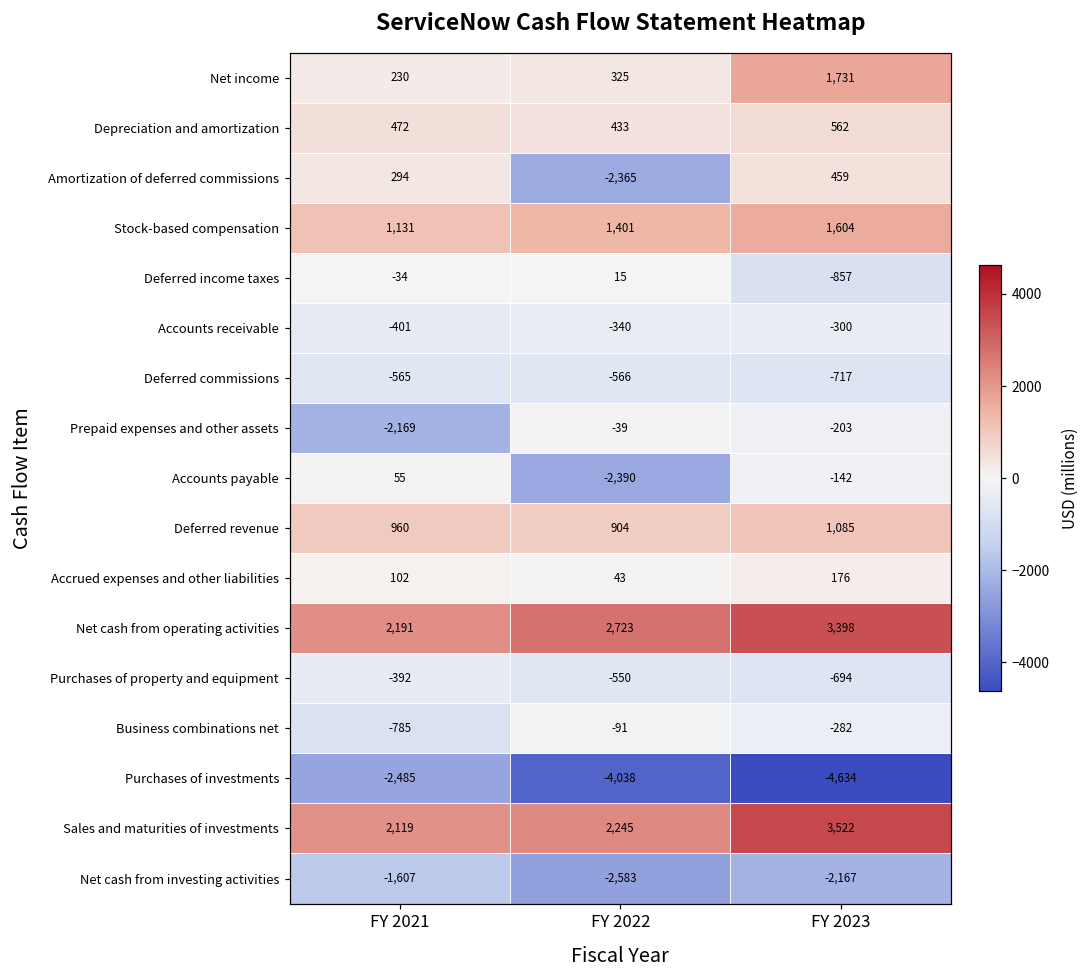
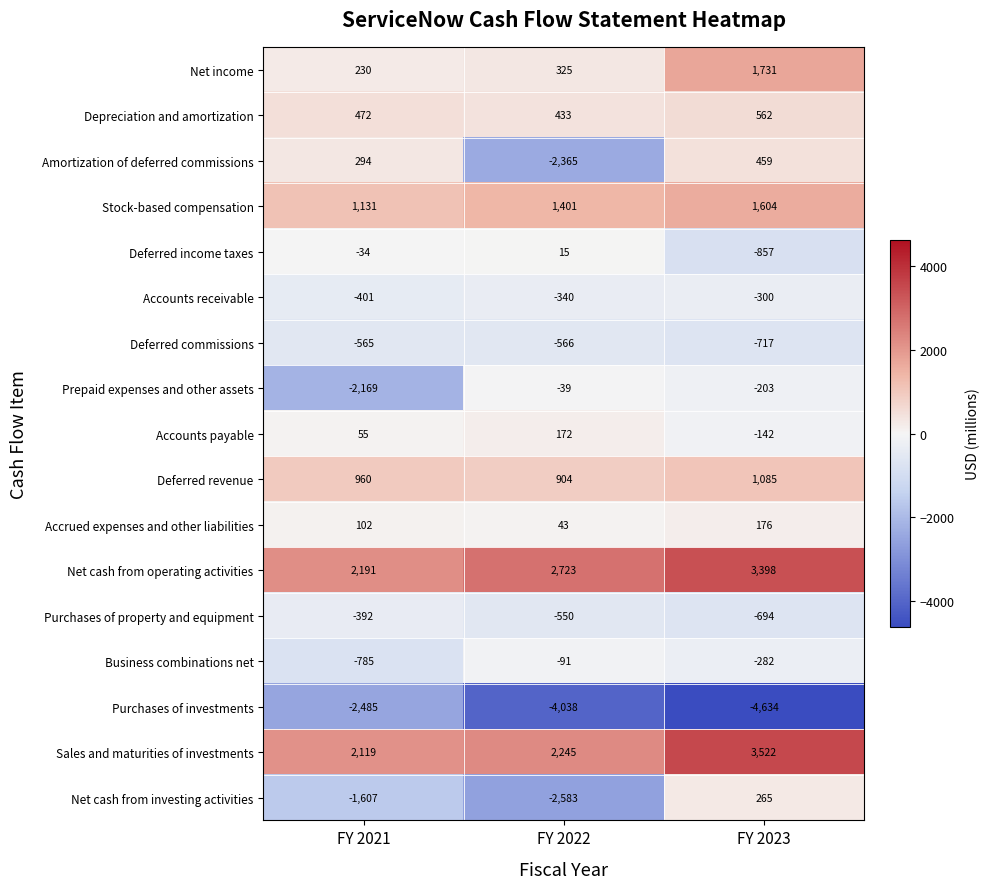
Accounts payable, FY 2022: -2,390 -> 172
Net cash from investing activities, FY 2023: -2,167 -> 265
